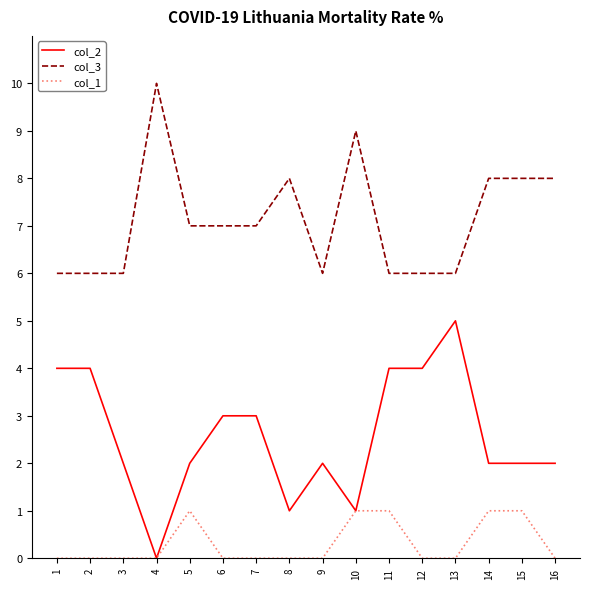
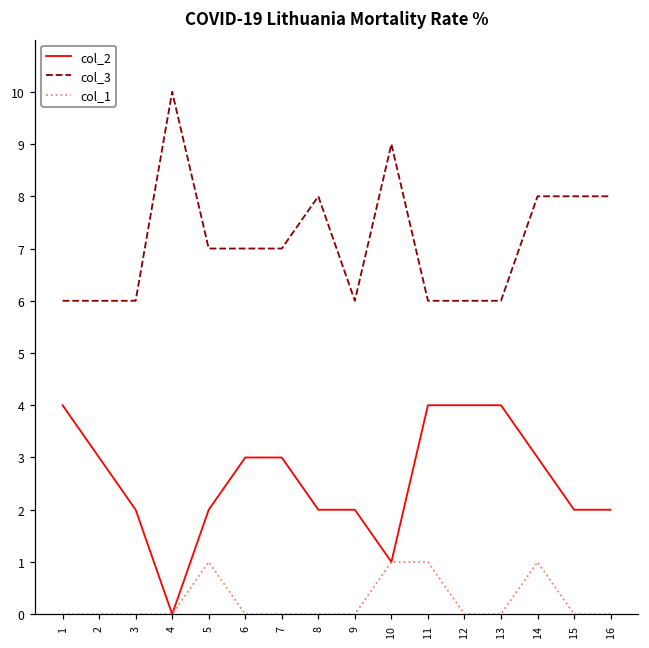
col_2, 2: 4 -> 3
col_2, 8: 1 -> 2
col_2, 13: 5 -> 4
col_2, 14: 2 -> 3
col_1, 15: 1 -> 0
